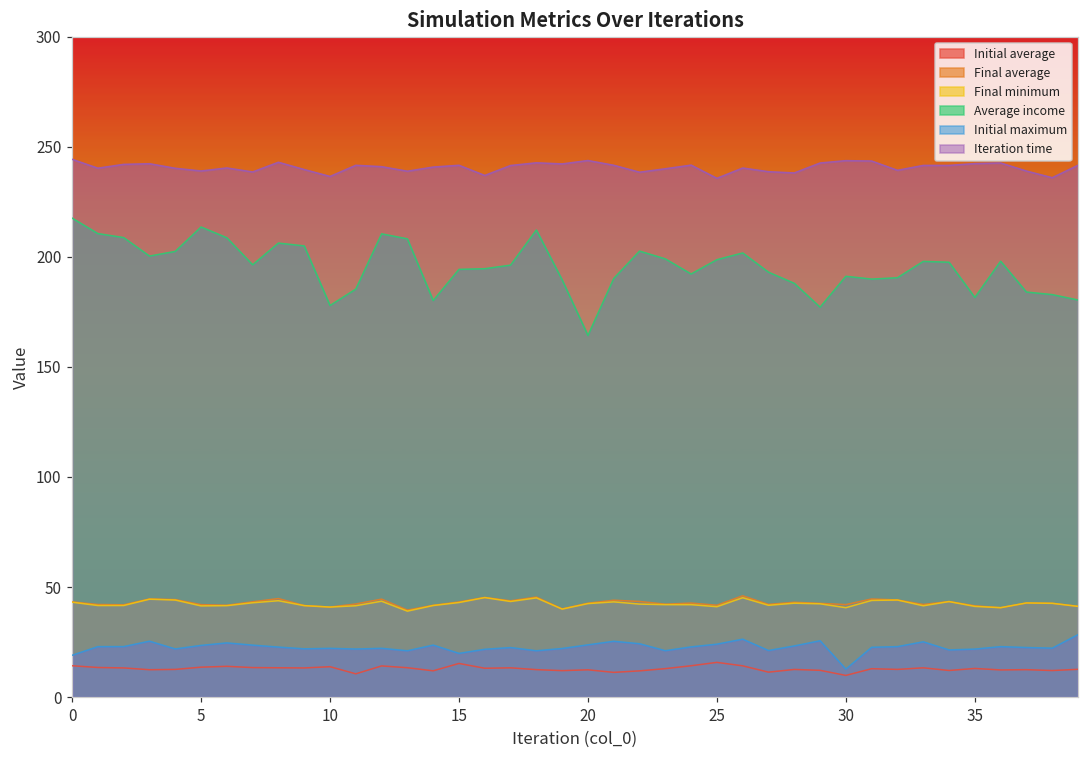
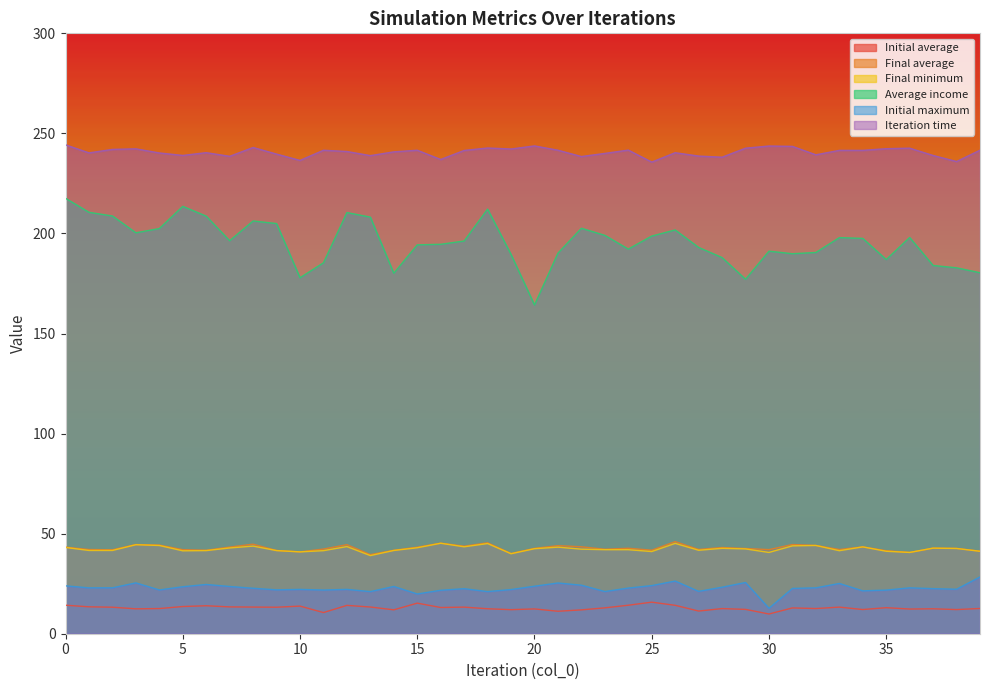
Initial maximum, 0: 19 -> 24
Average income, 35: 182 -> 187
